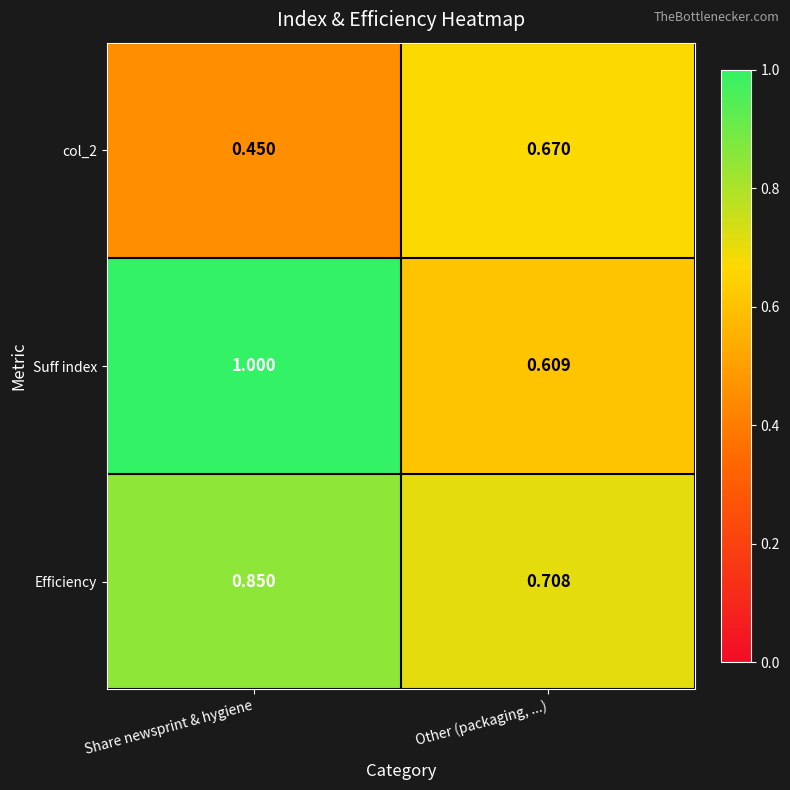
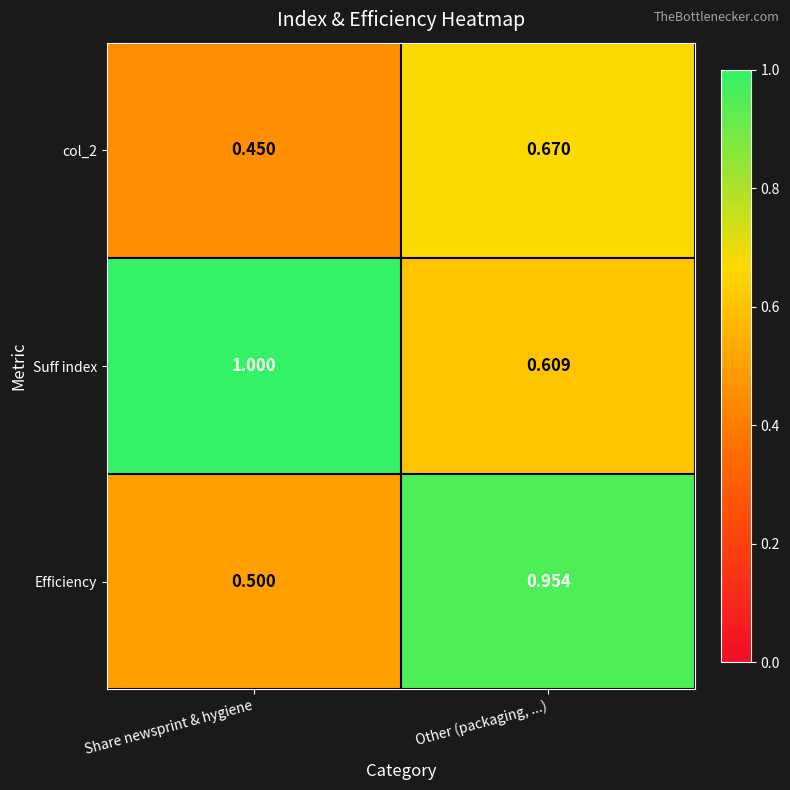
Efficiency, Share newsprint & hygiene: 0.850 -> 0.500
Efficiency, Other (packaging, ...): 0.708 -> 0.954
